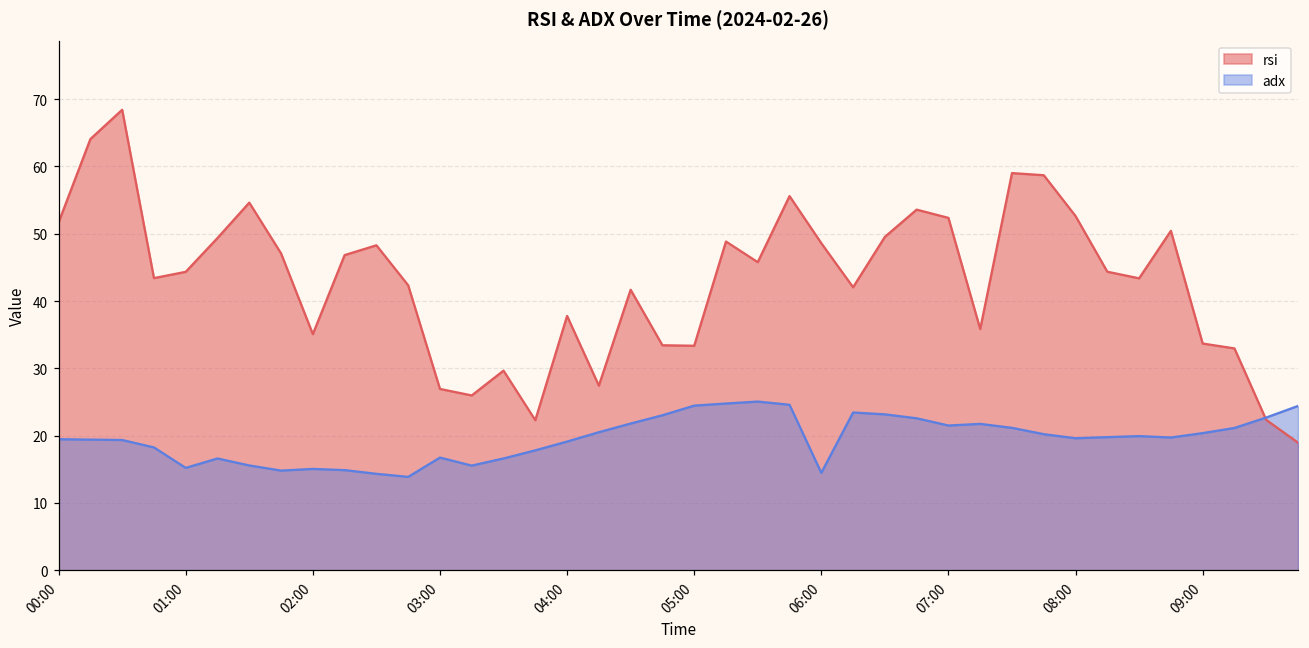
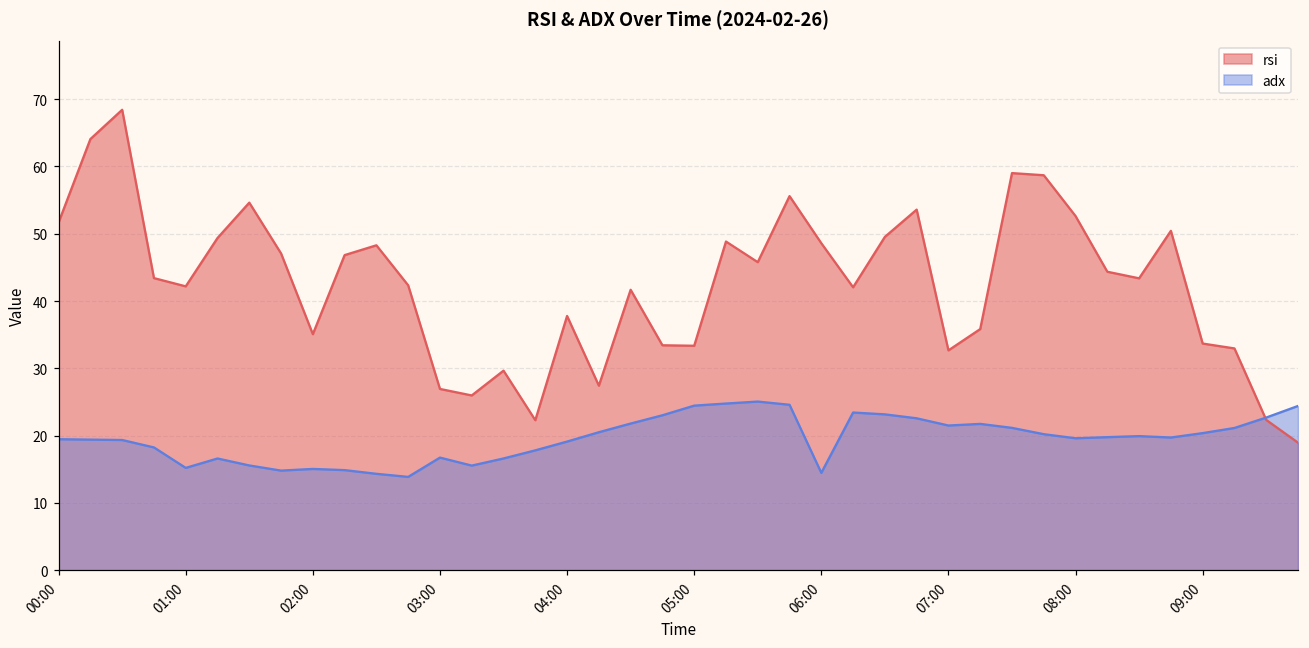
rsi, 01:00: 44 -> 42
rsi, 07:00: 52 -> 33
